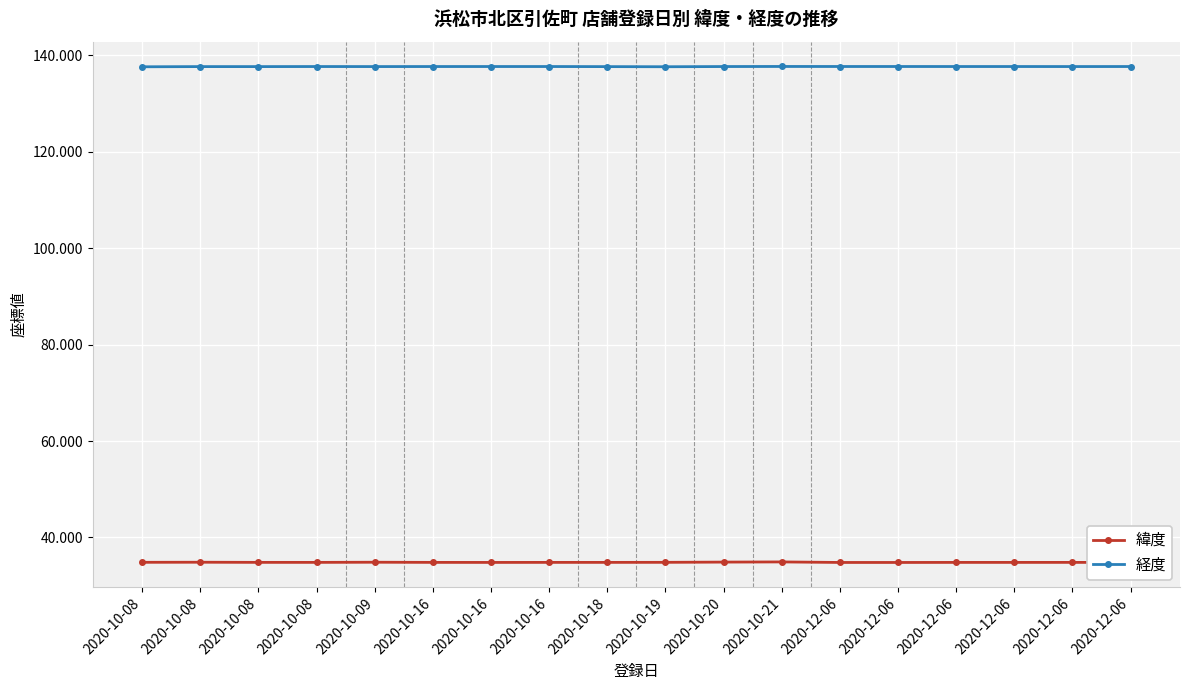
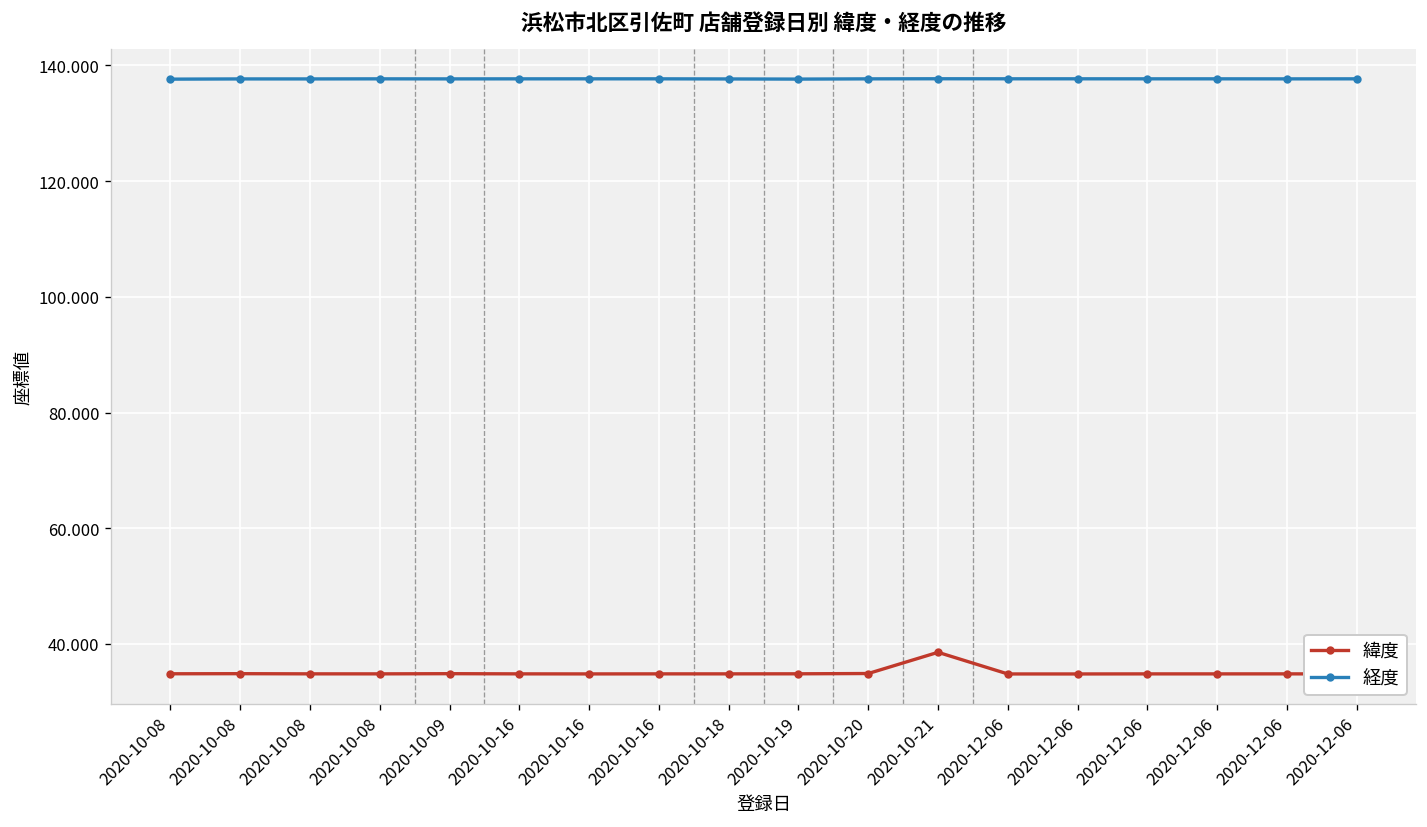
緯度, 2020-10-21: 35 -> 39
